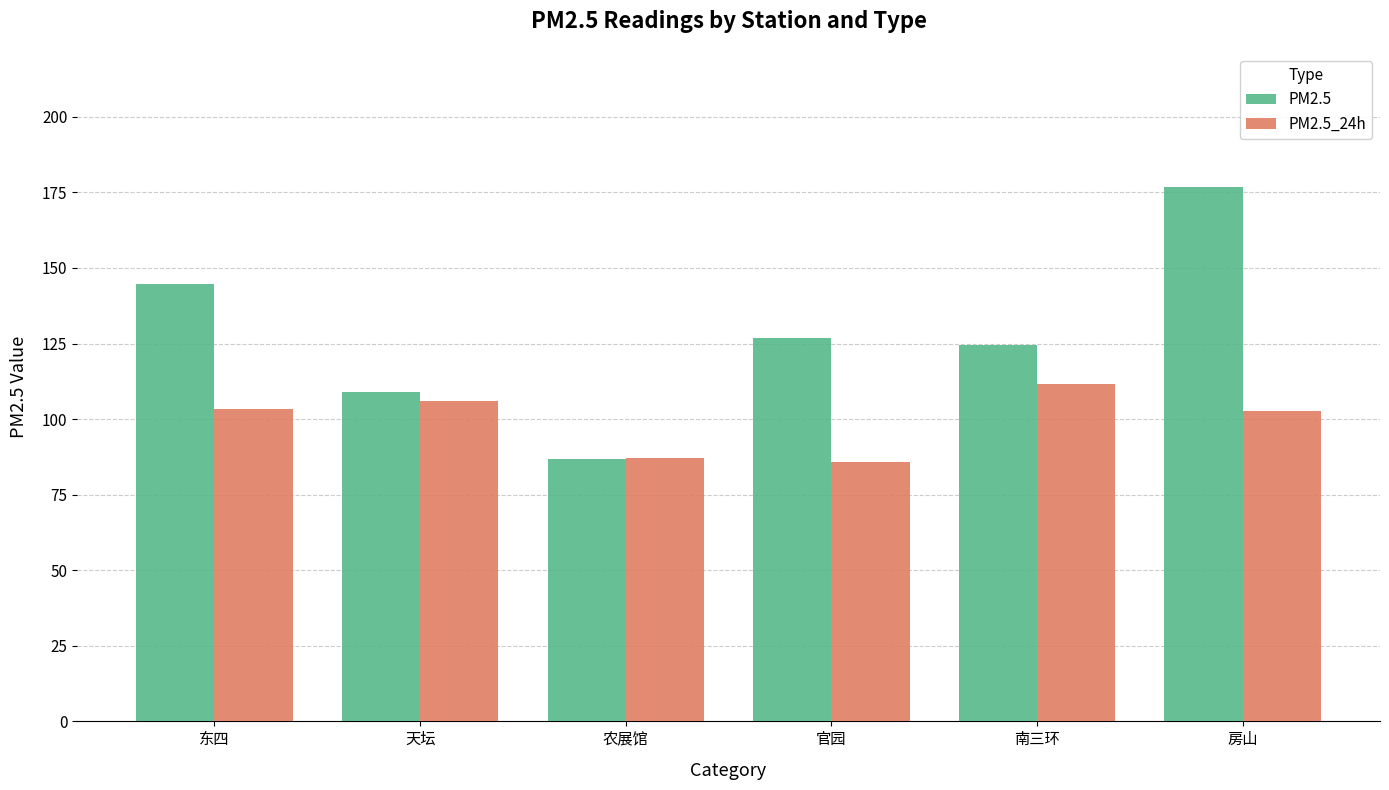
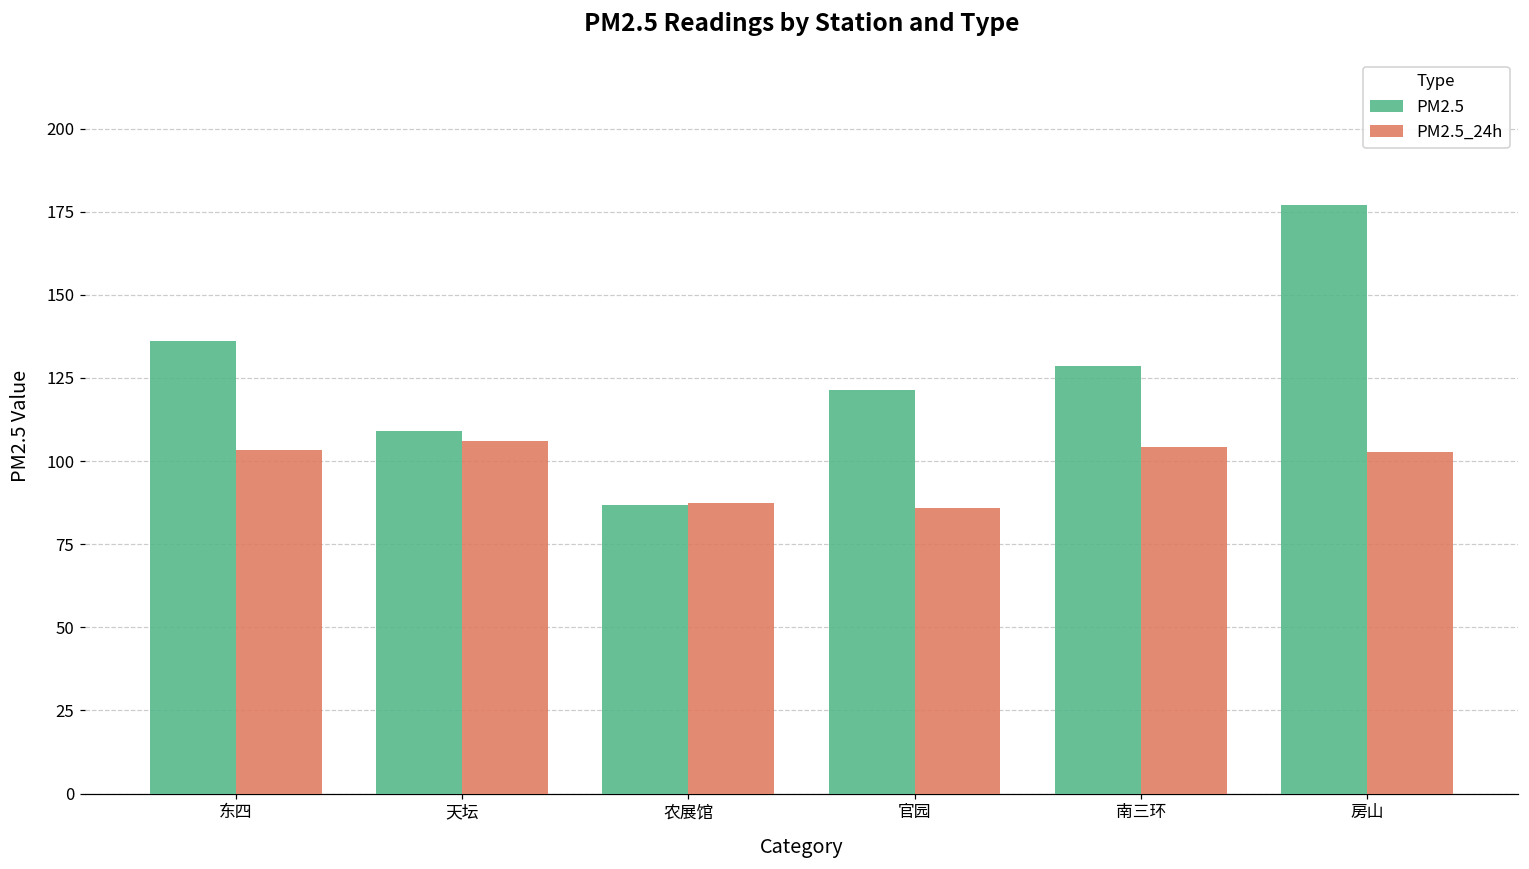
PM2.5, 东四: 145 -> 136
PM2.5, 官园: 127 -> 122
PM2.5, 南三环: 125 -> 129
PM2.5_24h, 南三环: 112 -> 104
